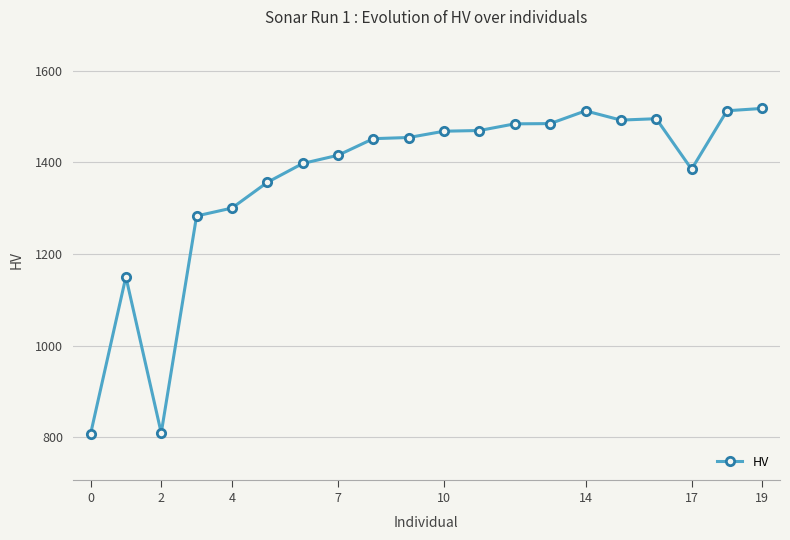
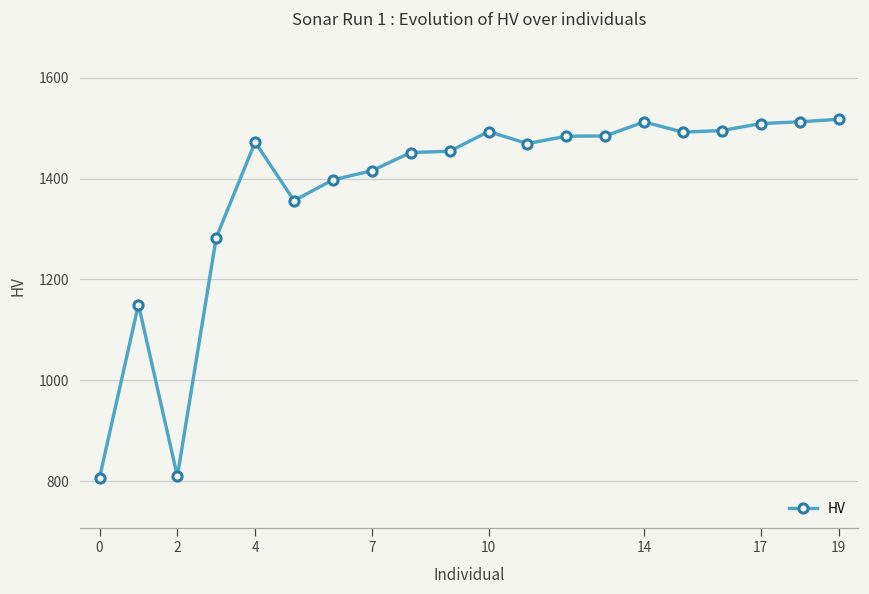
4: 1300 -> 1470
10: 1470 -> 1490
17: 1390 -> 1510
